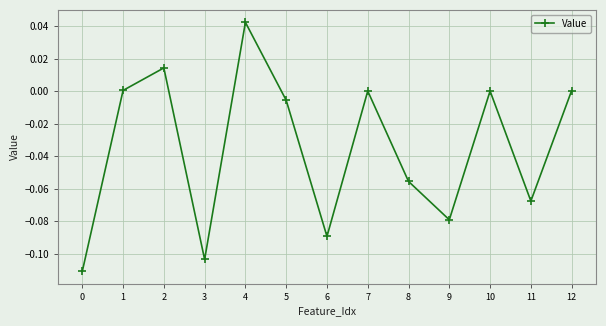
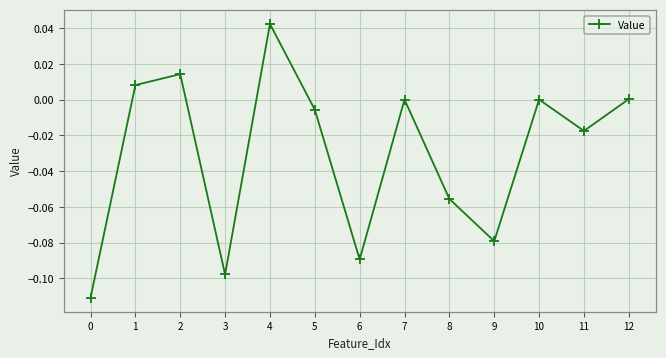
1: 0.000 -> 0.008
3: -0.104 -> -0.098
11: -0.068 -> -0.018
